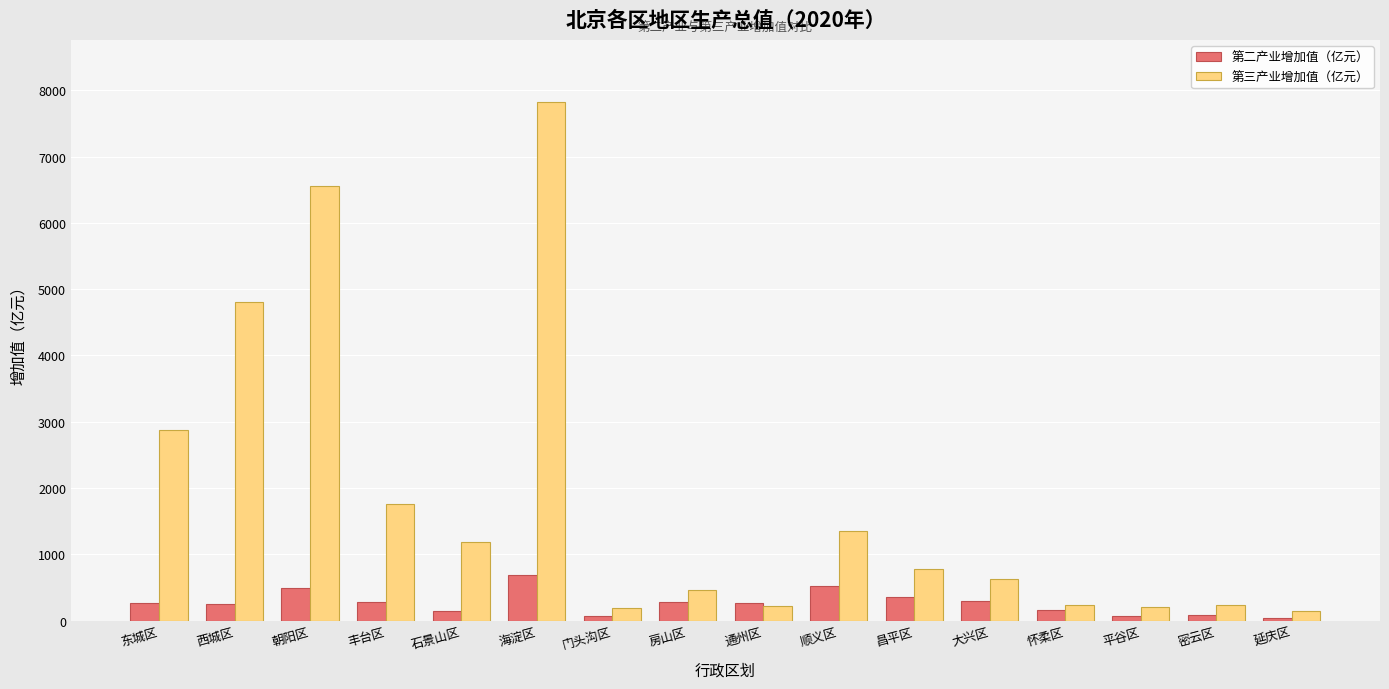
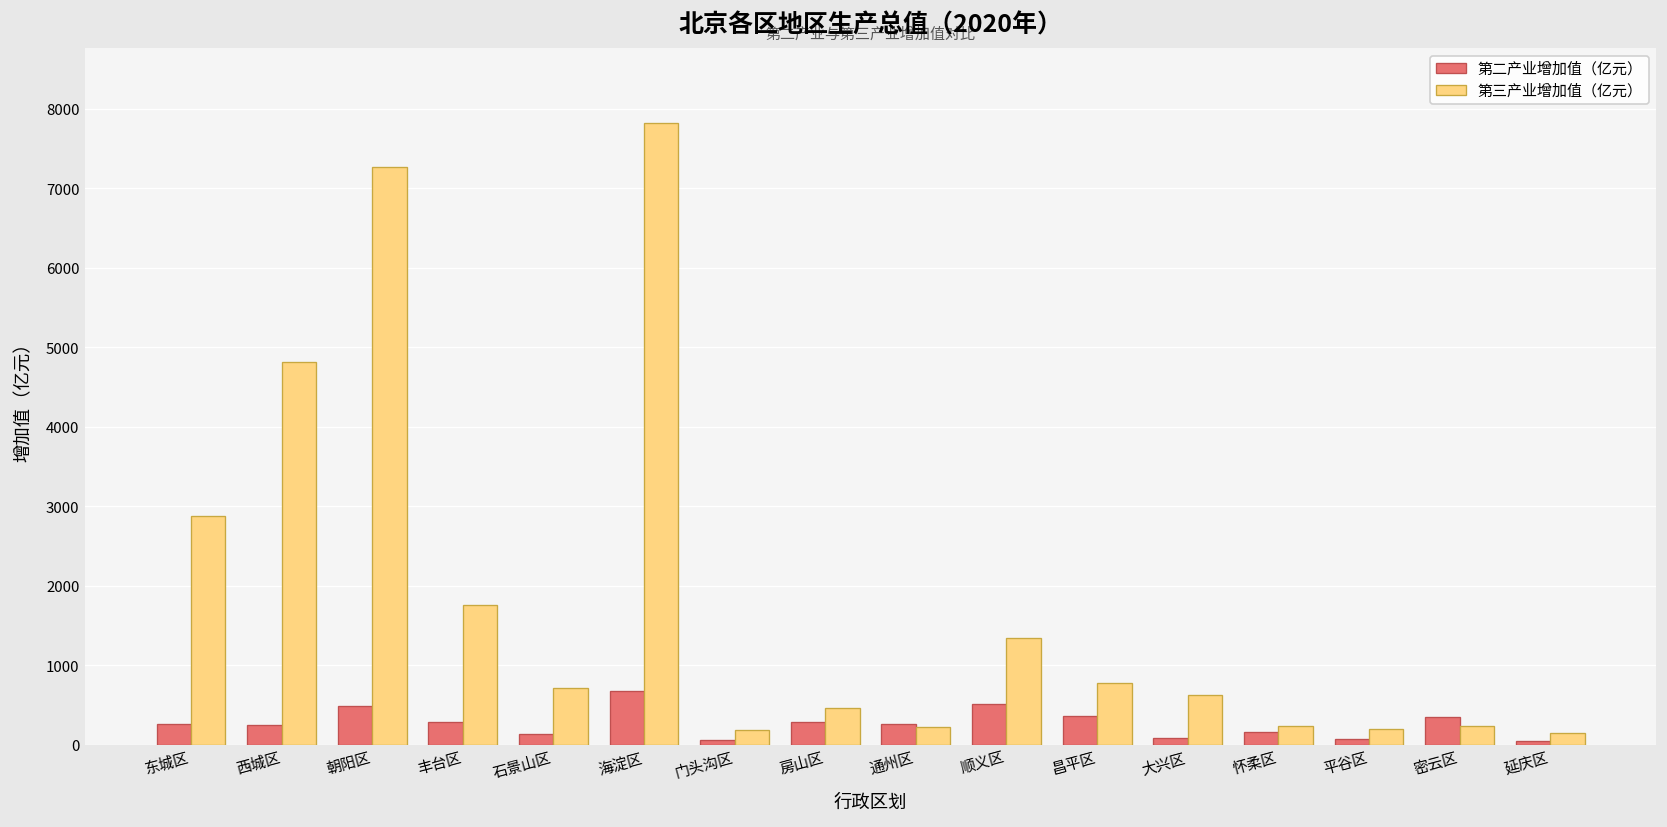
第三产业增加值（亿元）, 朝阳区: 6600 -> 7300
第三产业增加值（亿元）, 石景山区: 1200 -> 700
第二产业增加值（亿元）, 大兴区: 300 -> 100
第二产业增加值（亿元）, 密云区: 100 -> 300
